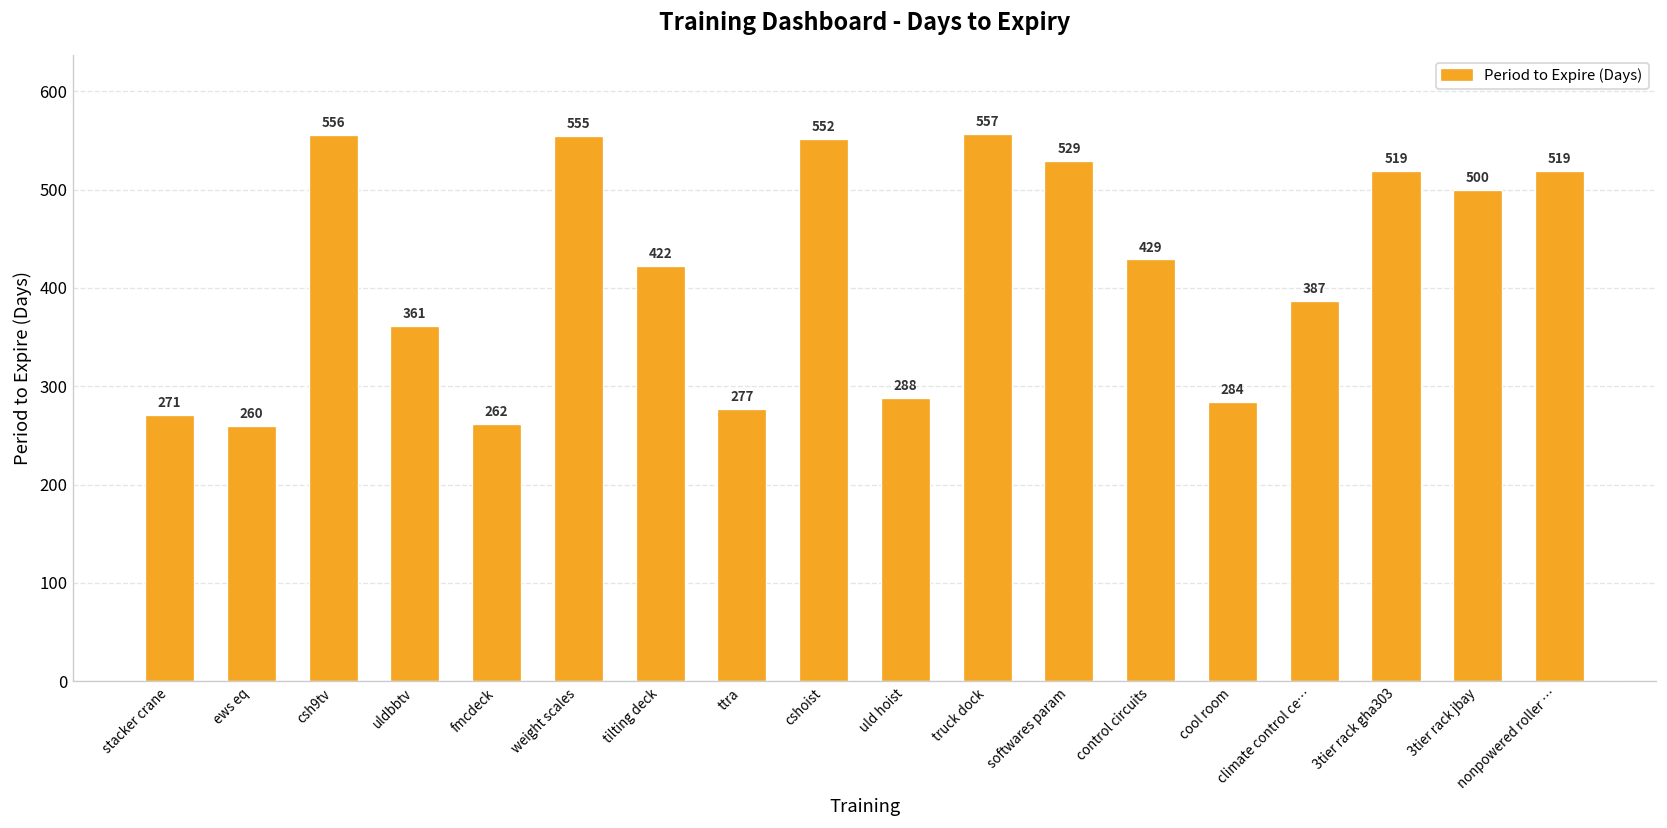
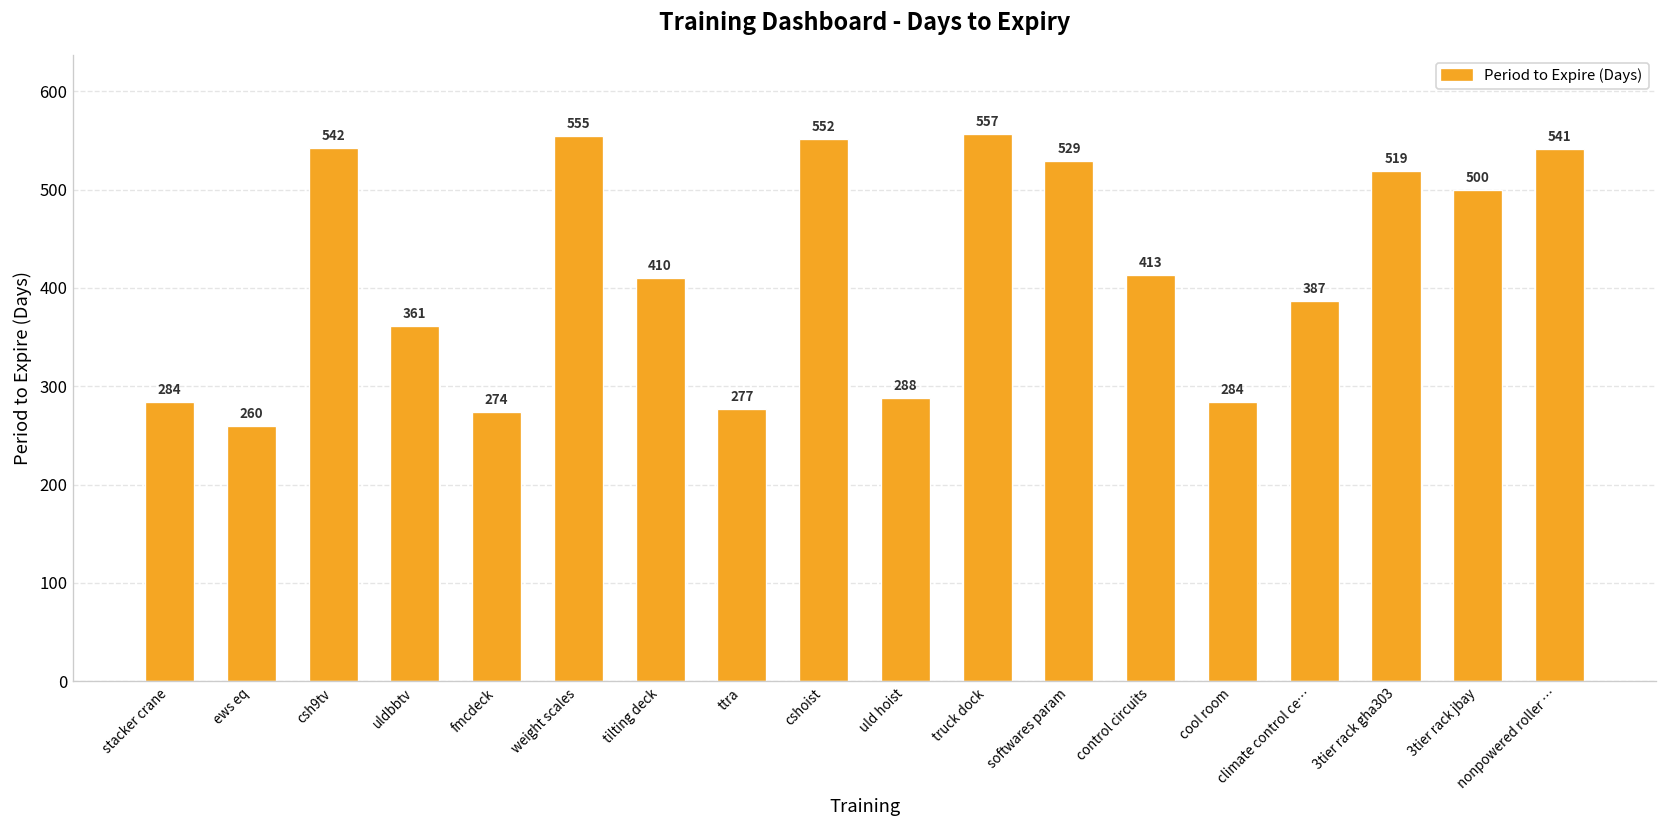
stacker crane: 271 -> 284
csh9tv: 556 -> 542
fmcdeck: 262 -> 274
tilting deck: 422 -> 410
control circuits: 429 -> 413
nonpowered roller …: 519 -> 541
